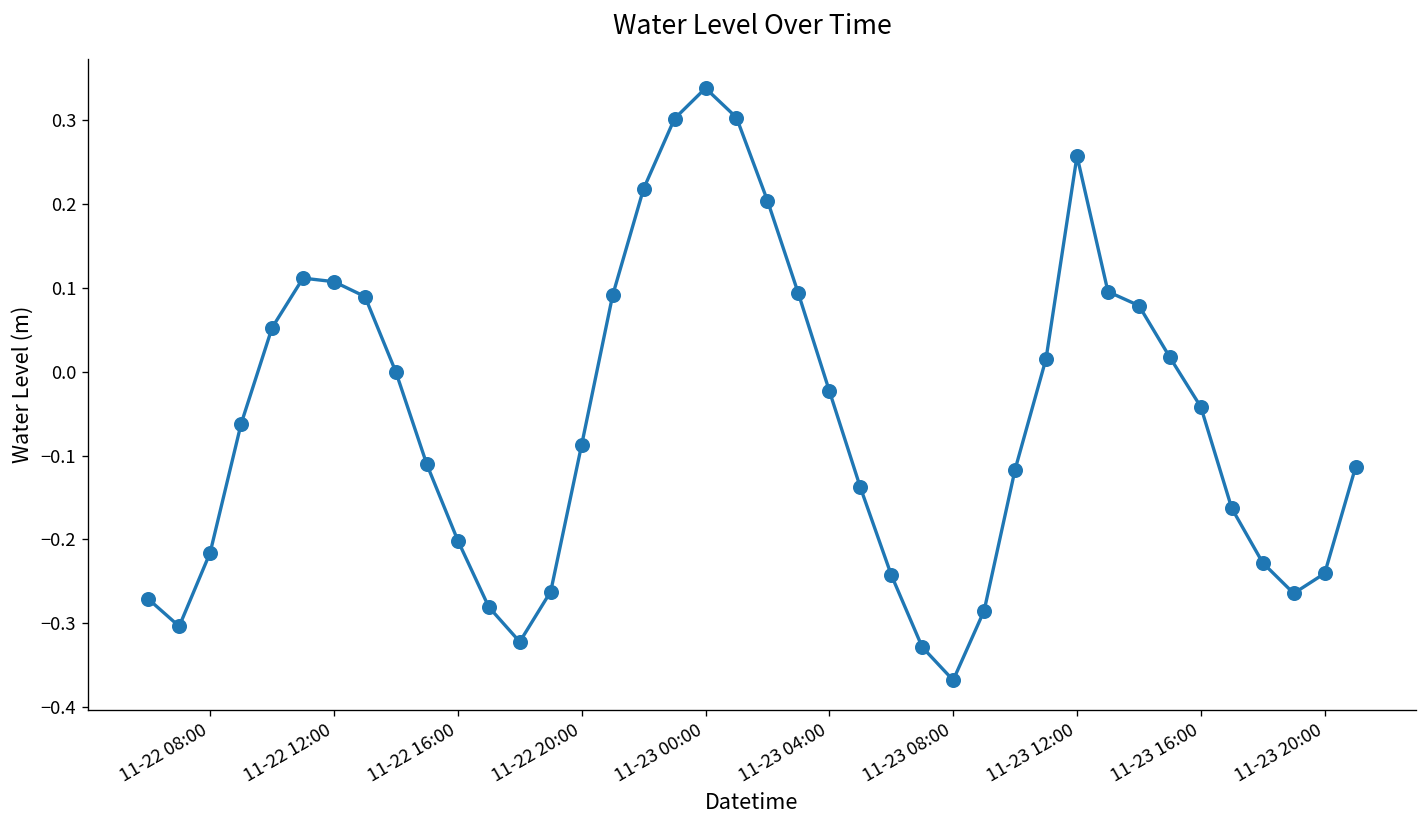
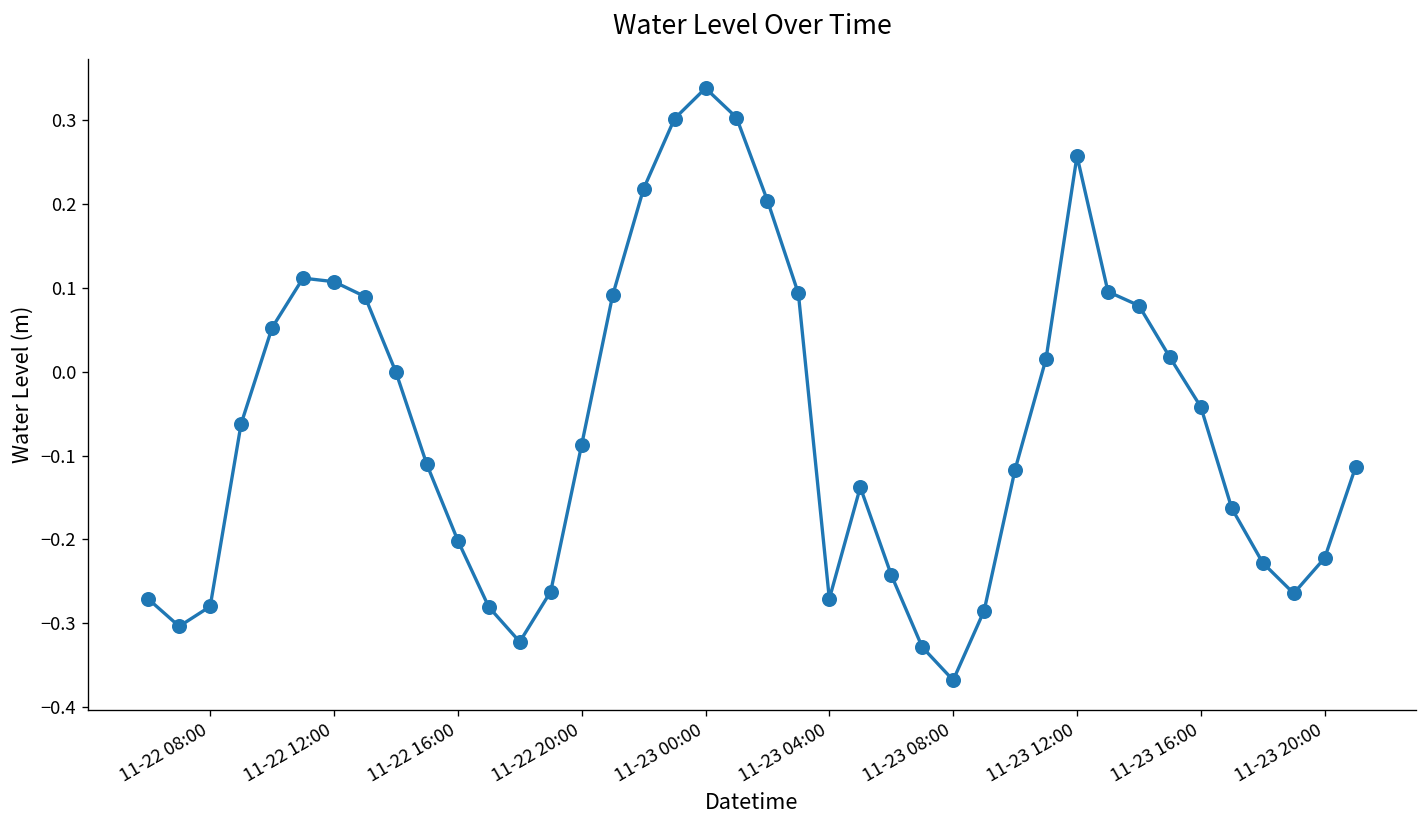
11-22 08:00: -0.22 -> -0.28
11-23 04:00: -0.02 -> -0.27
11-23 20:00: -0.24 -> -0.22
